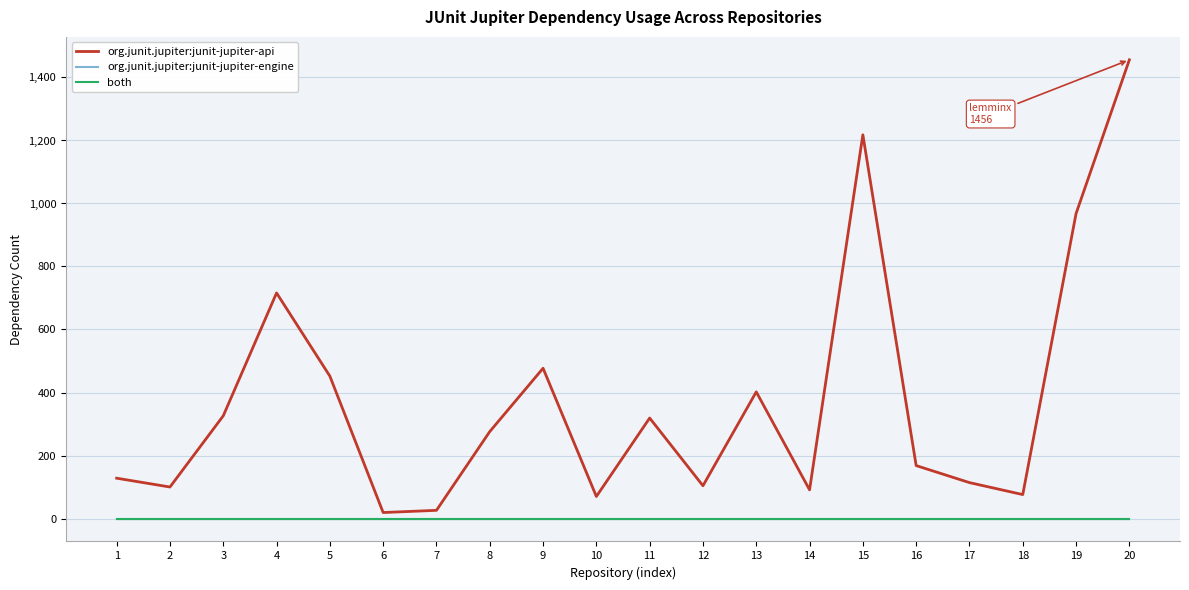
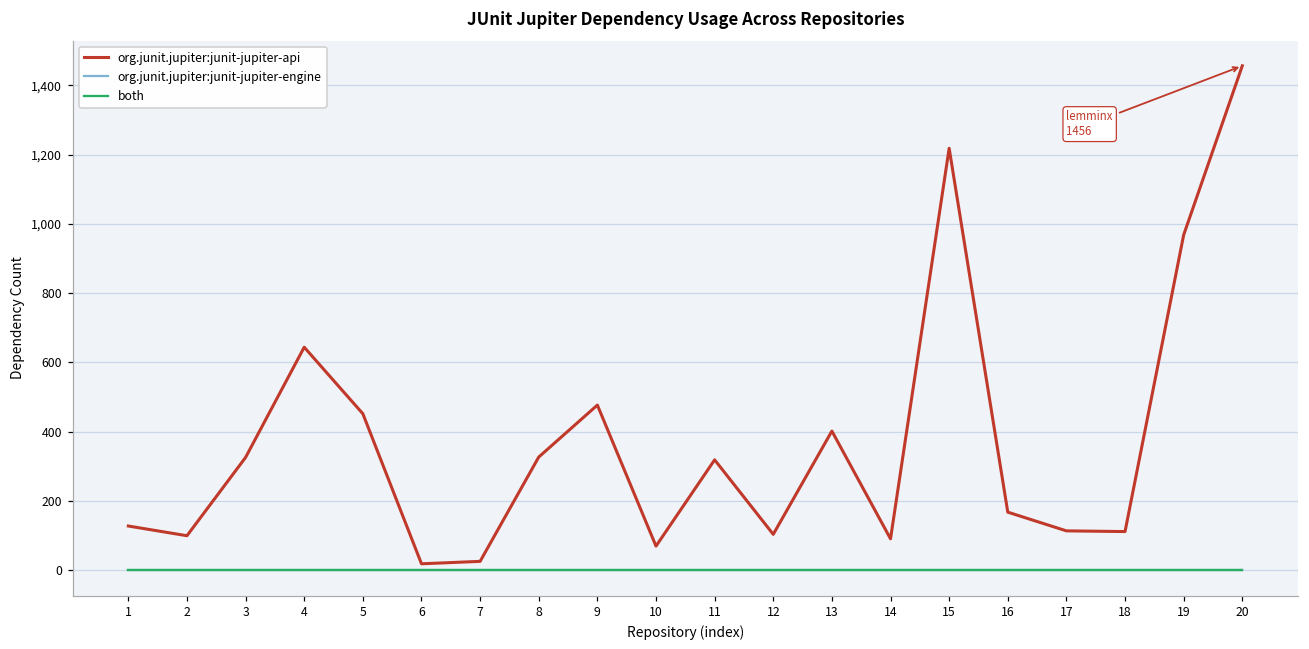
org.junit.jupiter:junit-jupiter-api, 4: 720 -> 640
org.junit.jupiter:junit-jupiter-api, 8: 280 -> 330
org.junit.jupiter:junit-jupiter-api, 18: 80 -> 110
